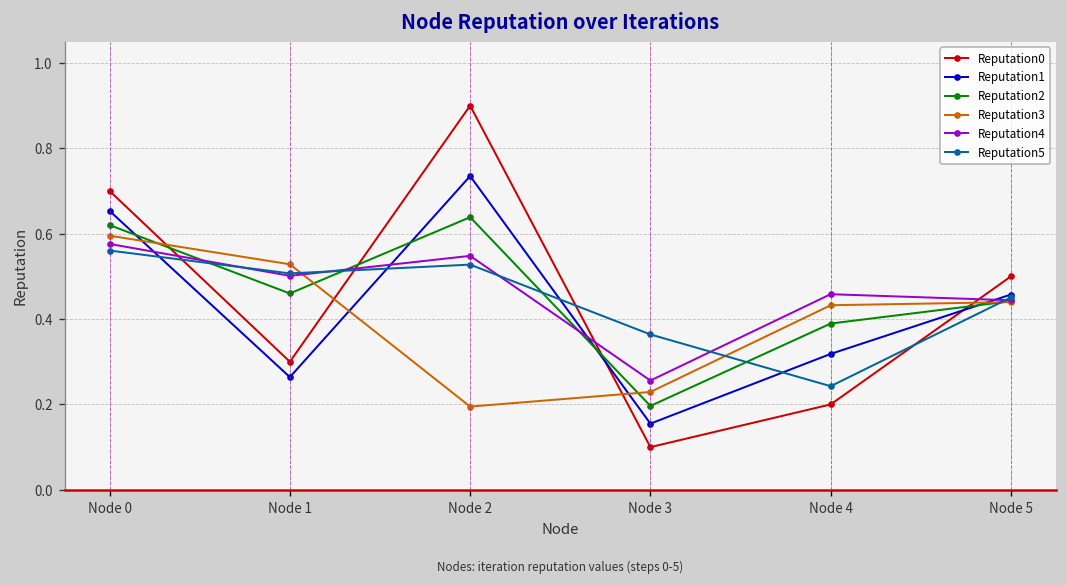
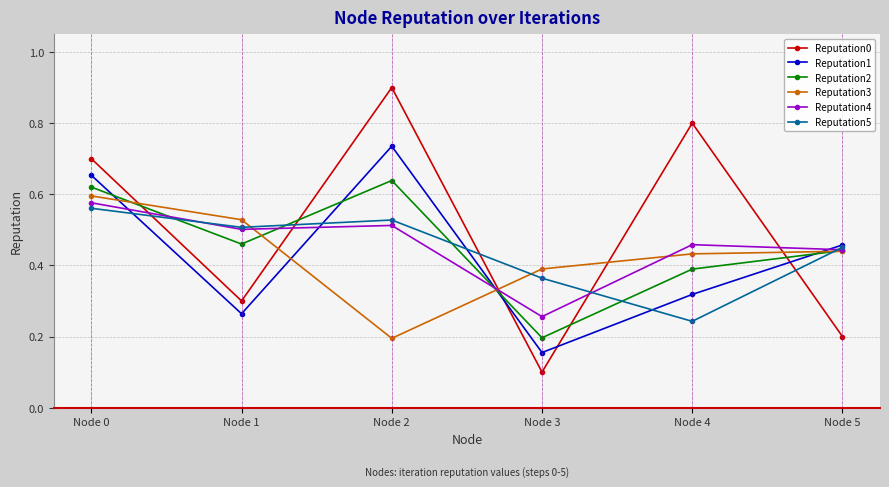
Reputation4, Node 2: 0.55 -> 0.51
Reputation3, Node 3: 0.23 -> 0.39
Reputation0, Node 4: 0.2 -> 0.8
Reputation0, Node 5: 0.5 -> 0.2
